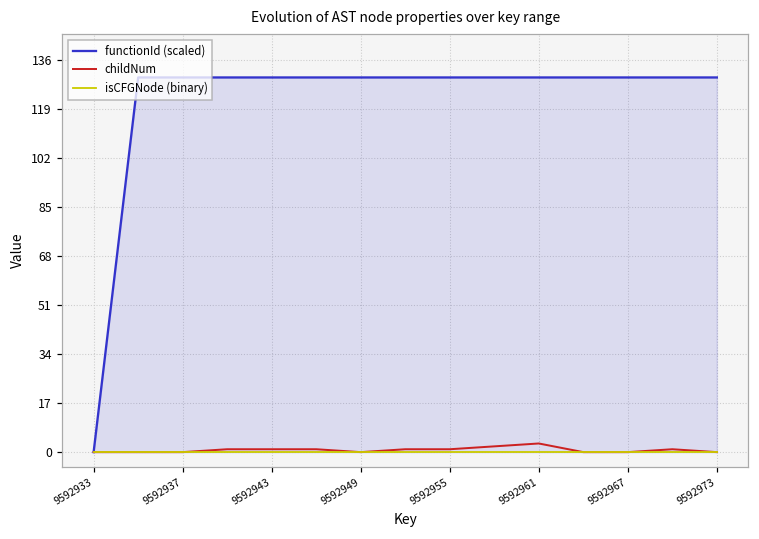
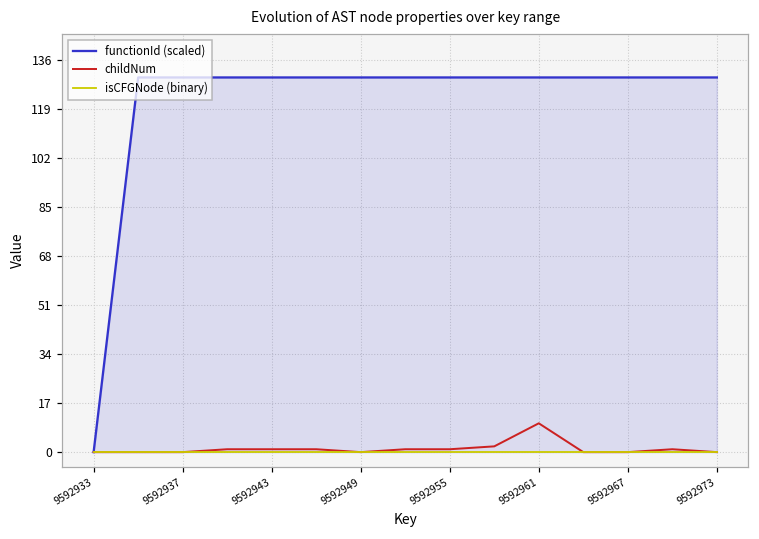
childNum, 9592961: 3 -> 10
